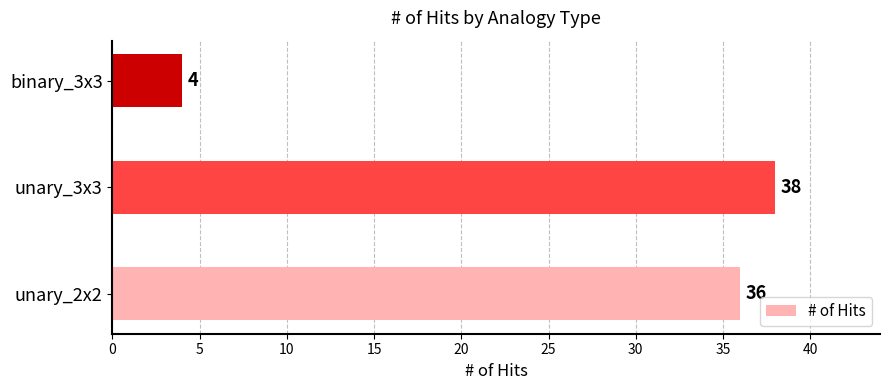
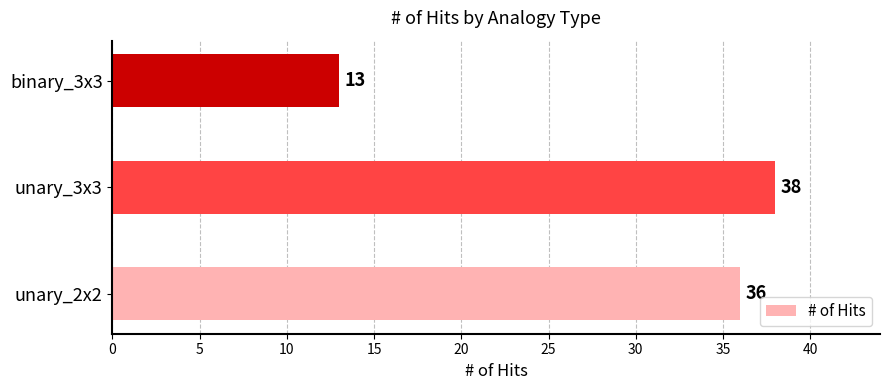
binary_3x3: 4 -> 13
